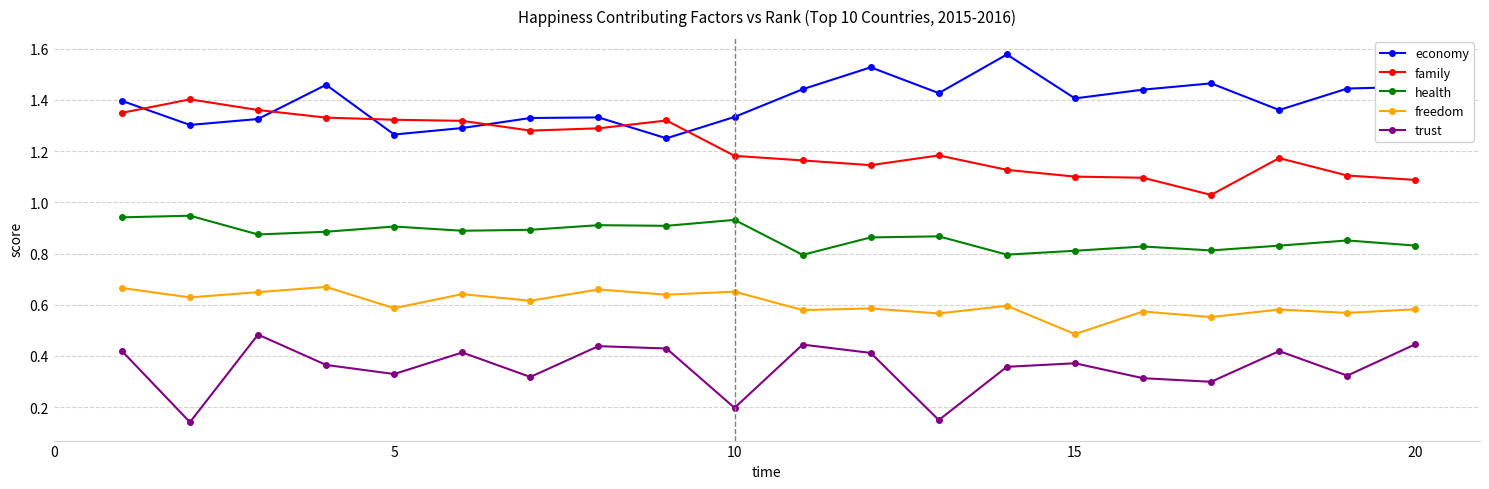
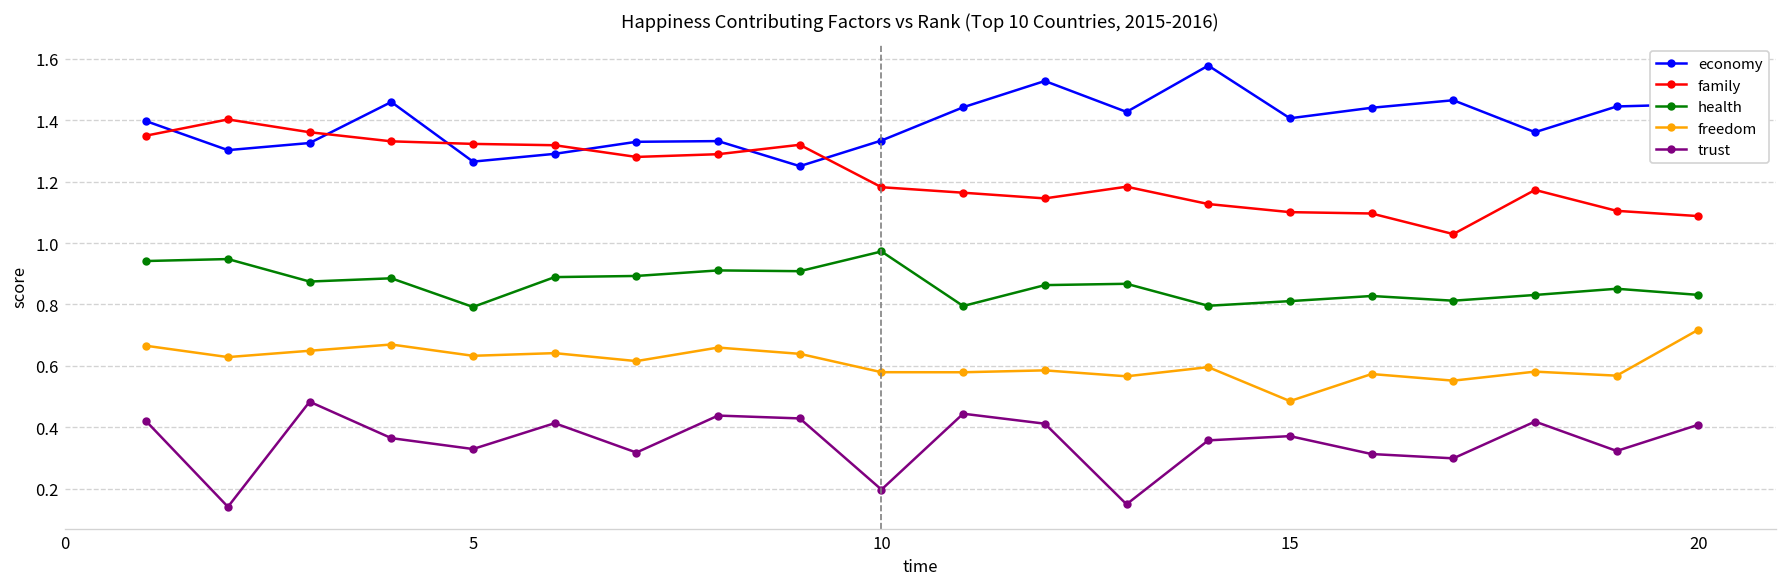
health, 5: 0.91 -> 0.79
freedom, 5: 0.59 -> 0.63
health, 10: 0.93 -> 0.97
freedom, 10: 0.65 -> 0.58
freedom, 20: 0.58 -> 0.72
trust, 20: 0.45 -> 0.41
